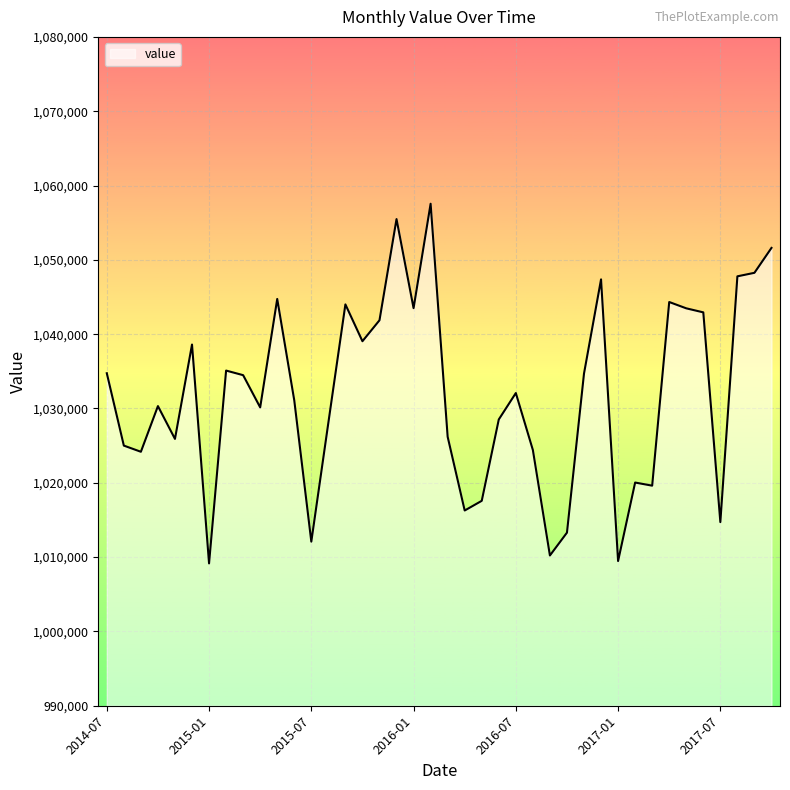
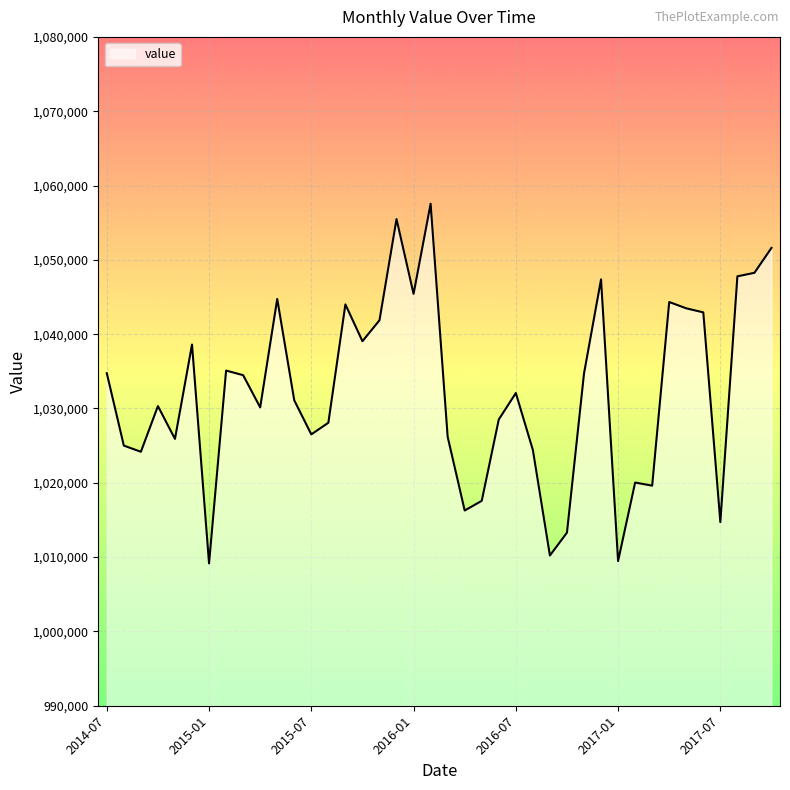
2015-07: 1,012,000 -> 1,027,000
2016-01: 1,043,000 -> 1,045,000
